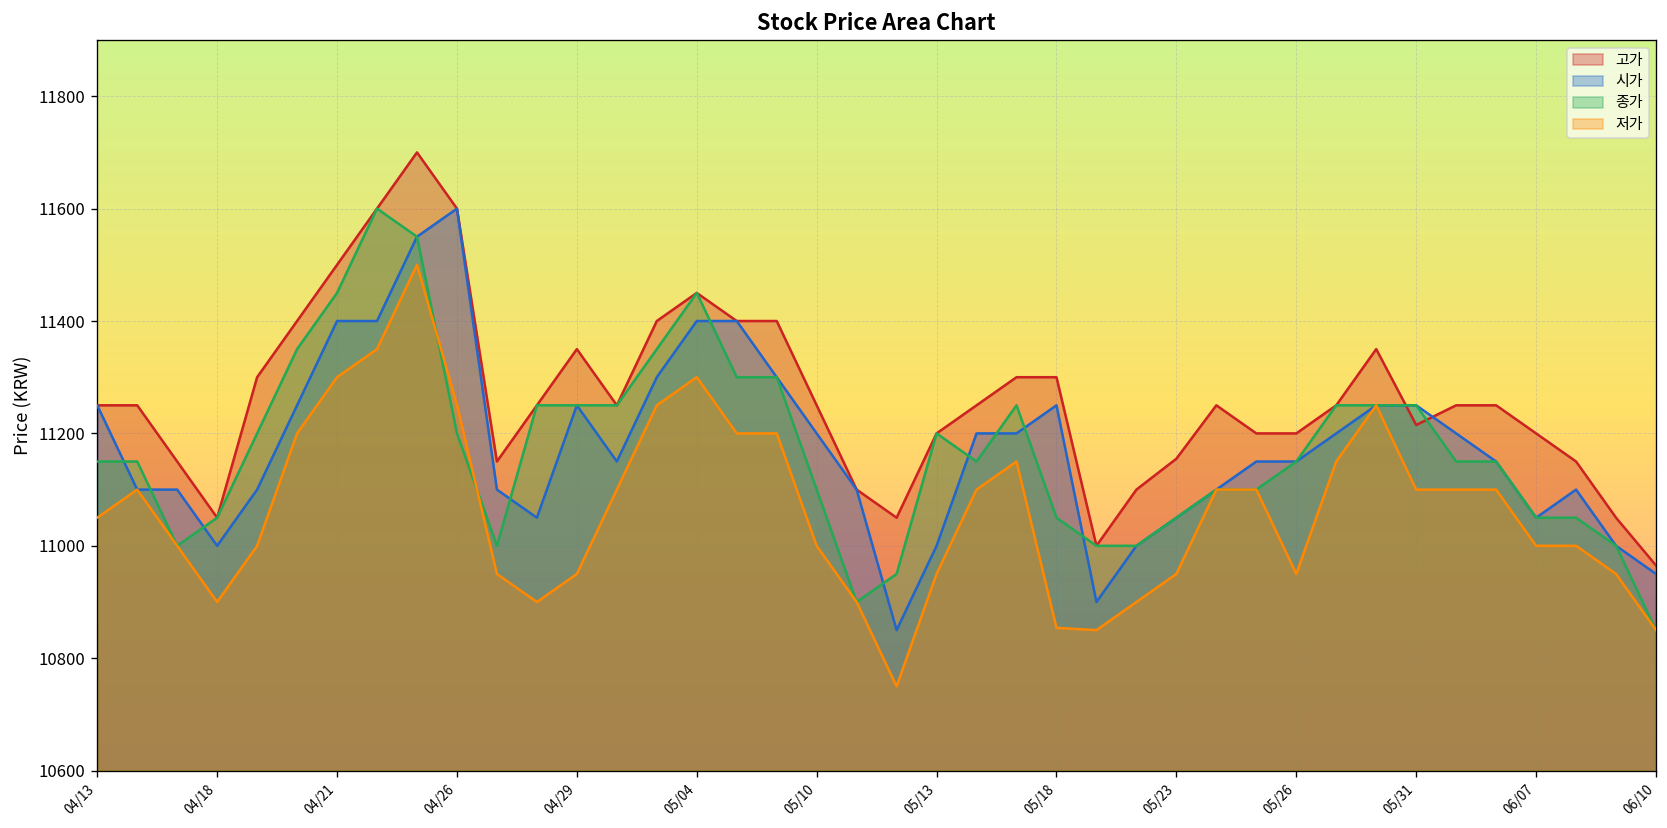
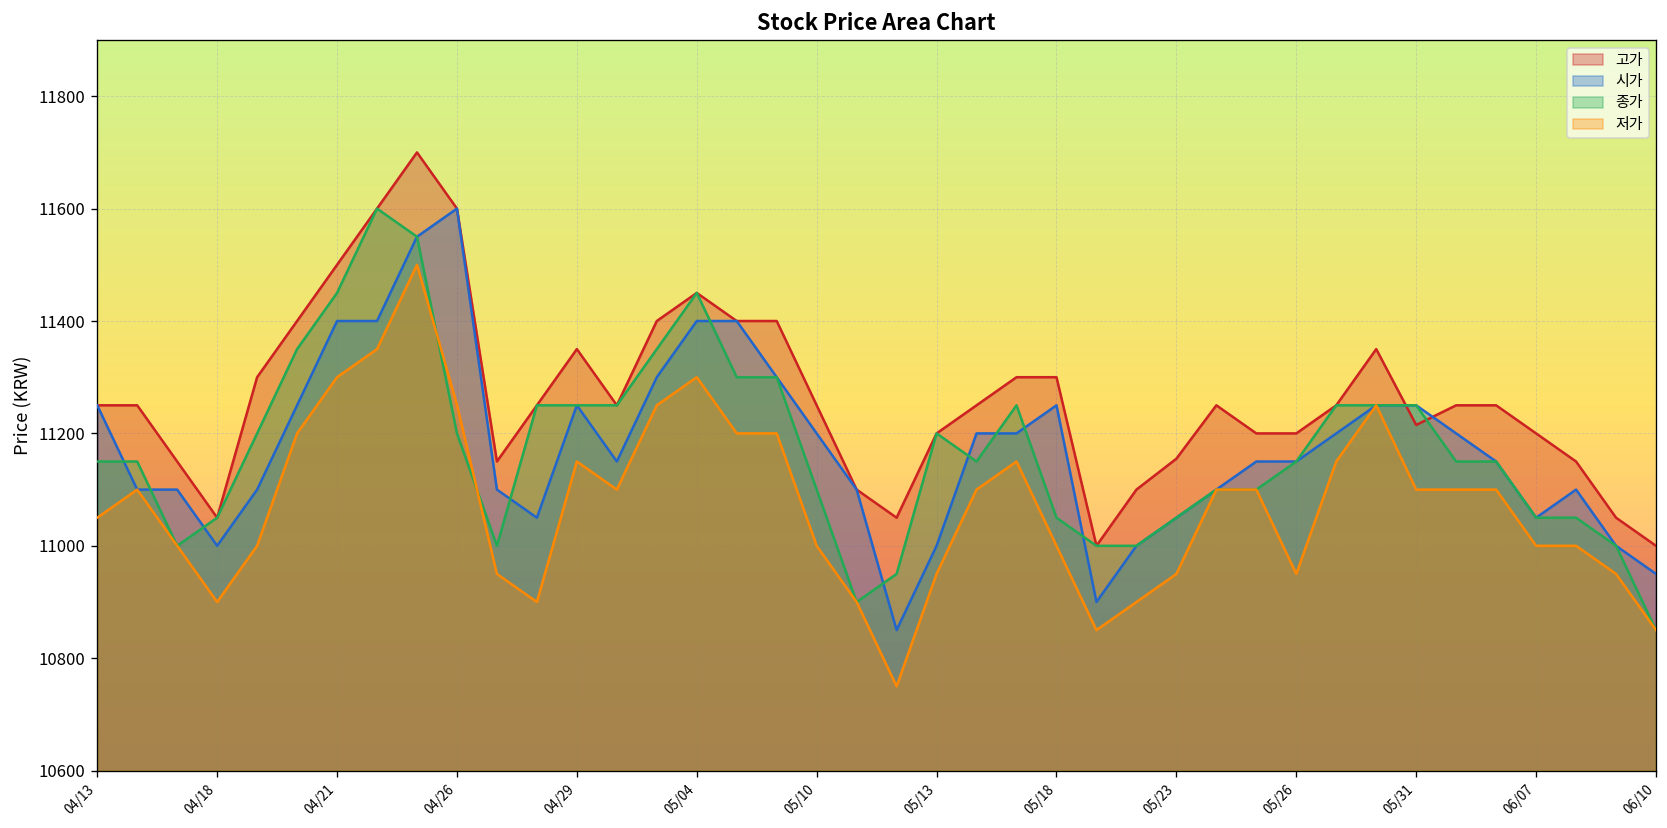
저가, 04/29: 10950 -> 11150
저가, 05/18: 10850 -> 11000
고가, 06/10: 10970 -> 11000
